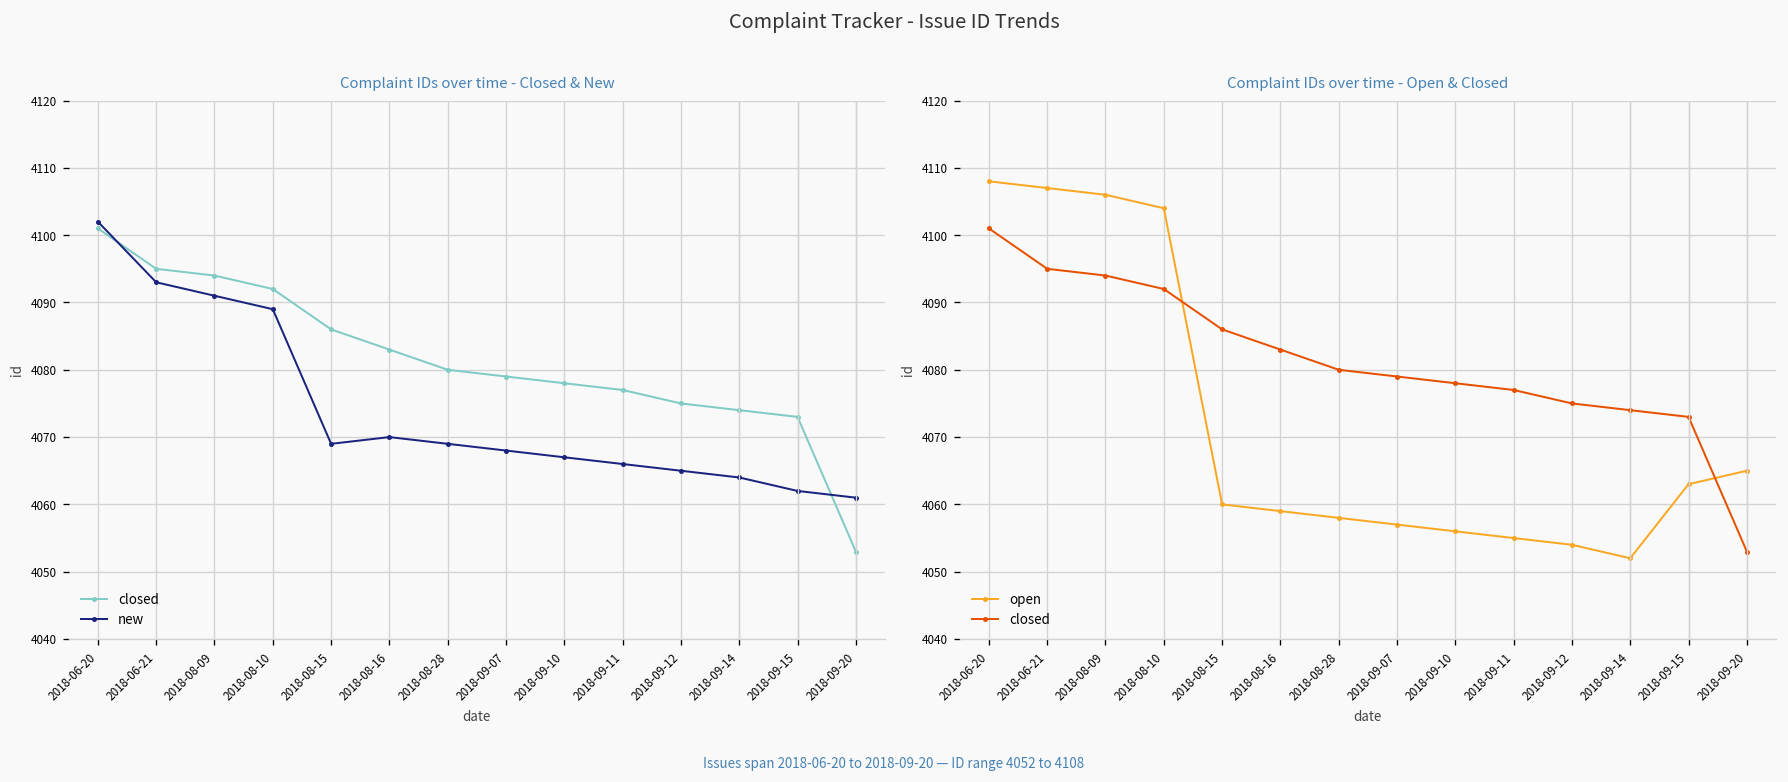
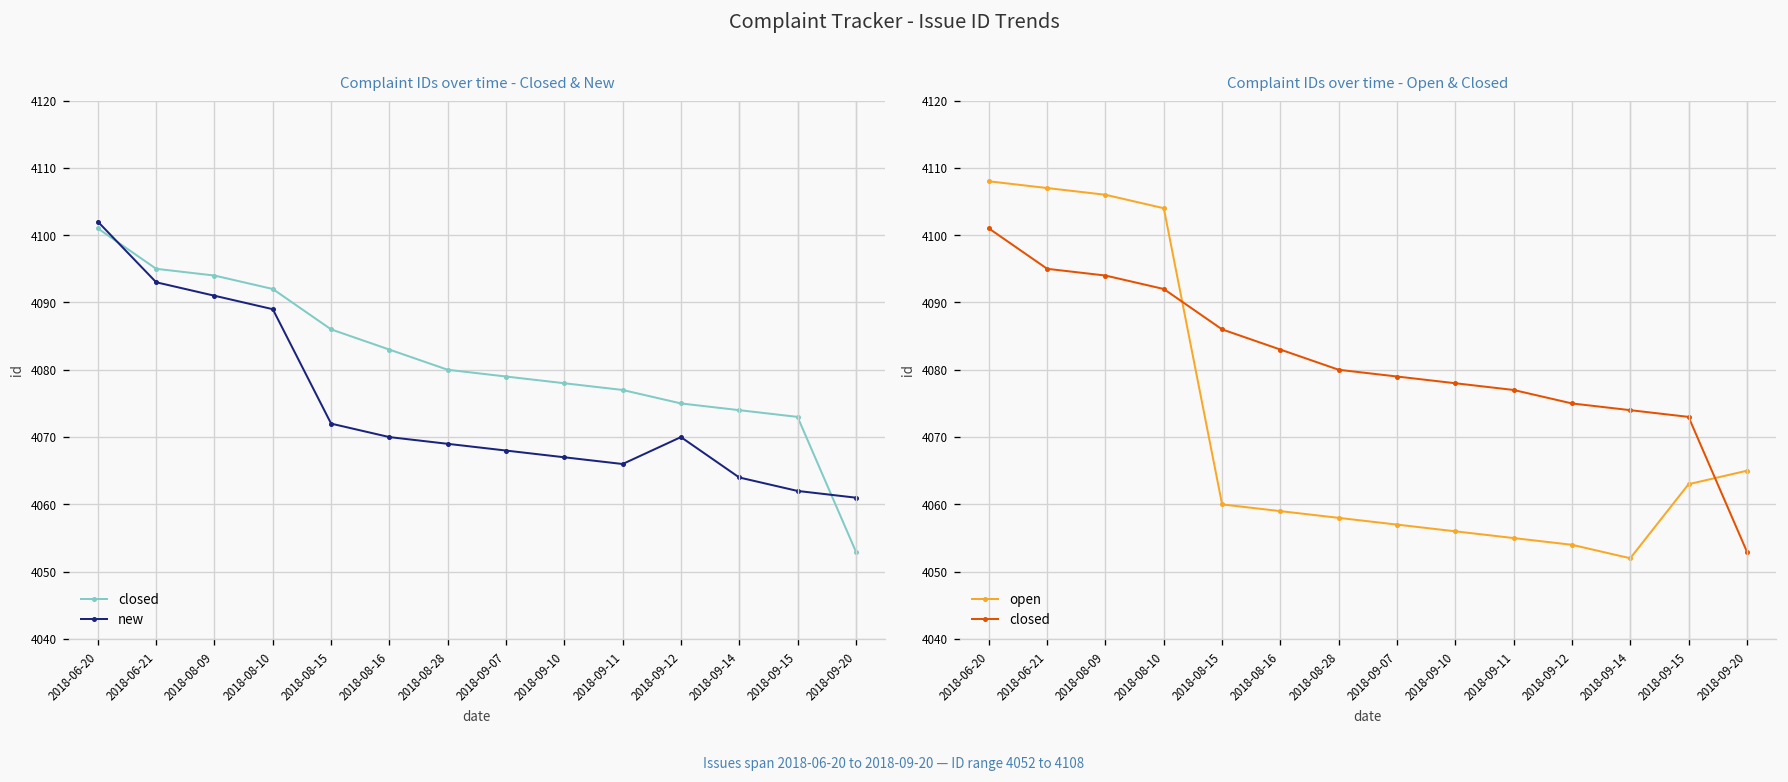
Complaint IDs over time - Closed & New, new, 2018-08-15: 4069 -> 4072
Complaint IDs over time - Closed & New, new, 2018-09-12: 4065 -> 4070
